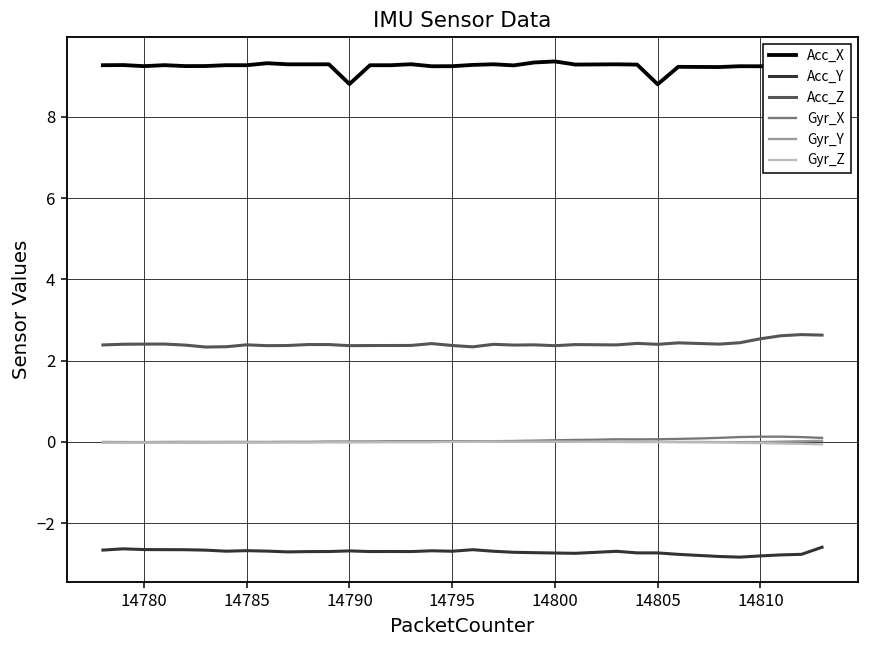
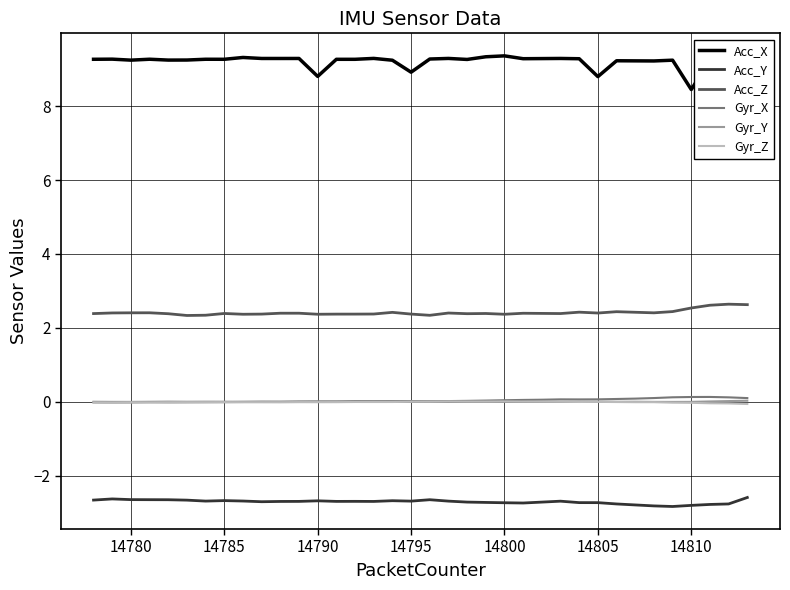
Acc_X, 14795: 9.2 -> 8.9
Acc_X, 14810: 9.2 -> 8.5
